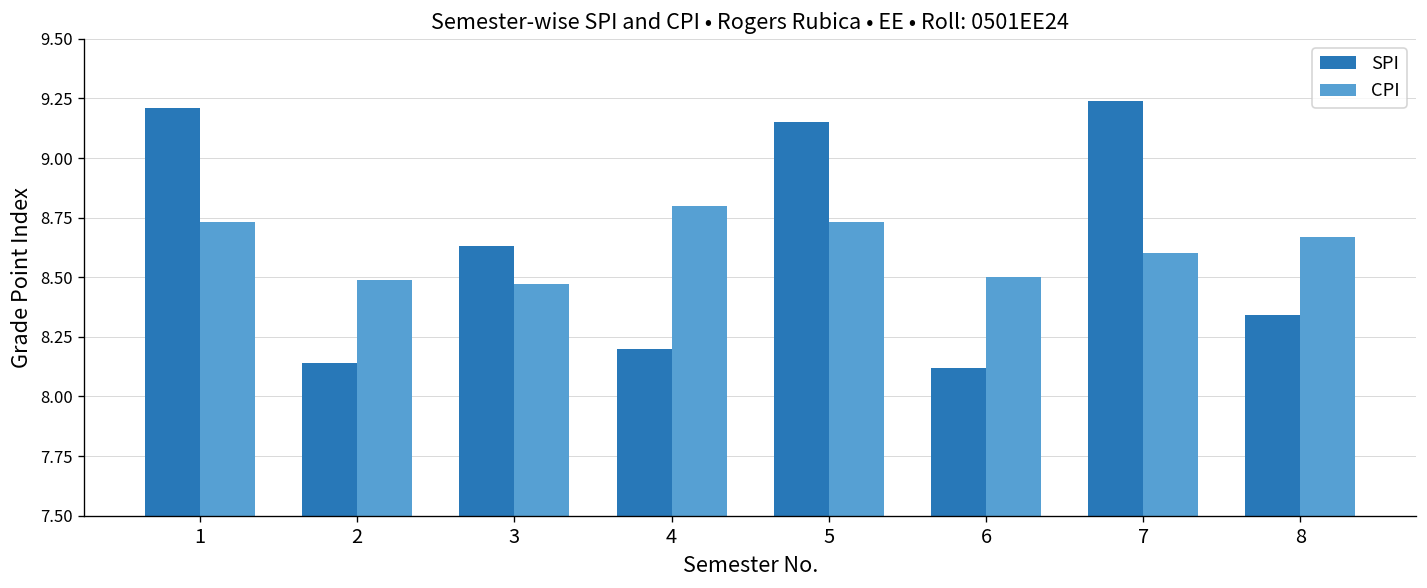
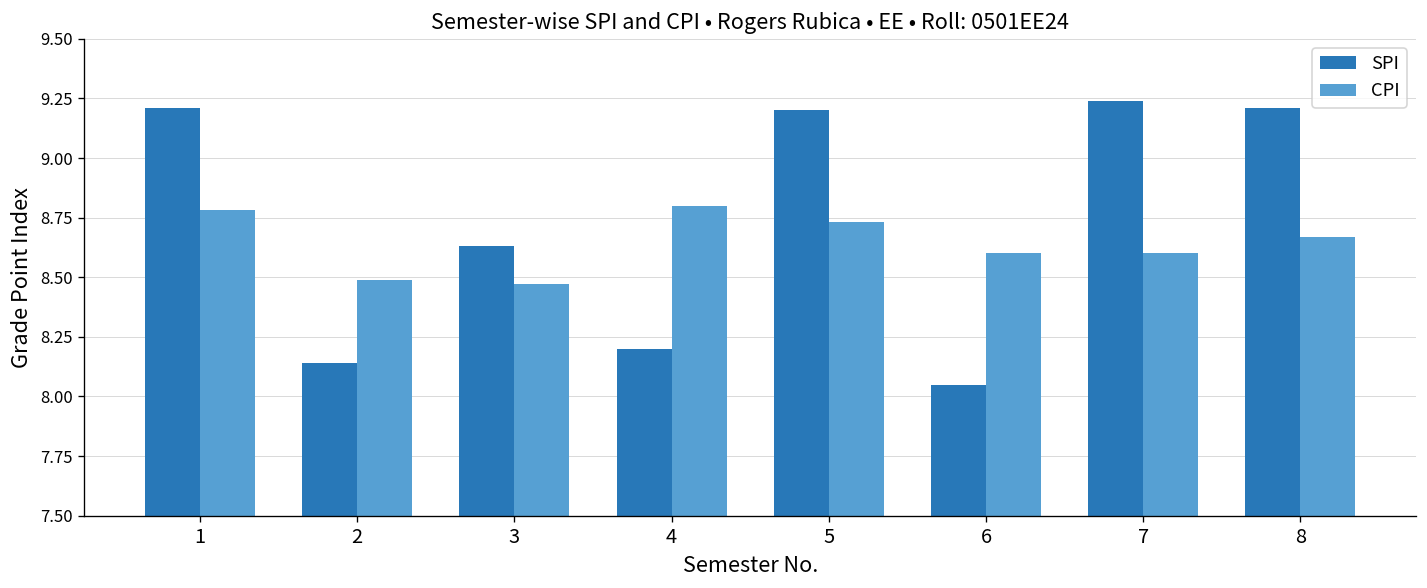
CPI, 1: 8.73 -> 8.78
SPI, 5: 9.15 -> 9.20
SPI, 6: 8.12 -> 8.05
CPI, 6: 8.5 -> 8.6
SPI, 8: 8.34 -> 9.21
